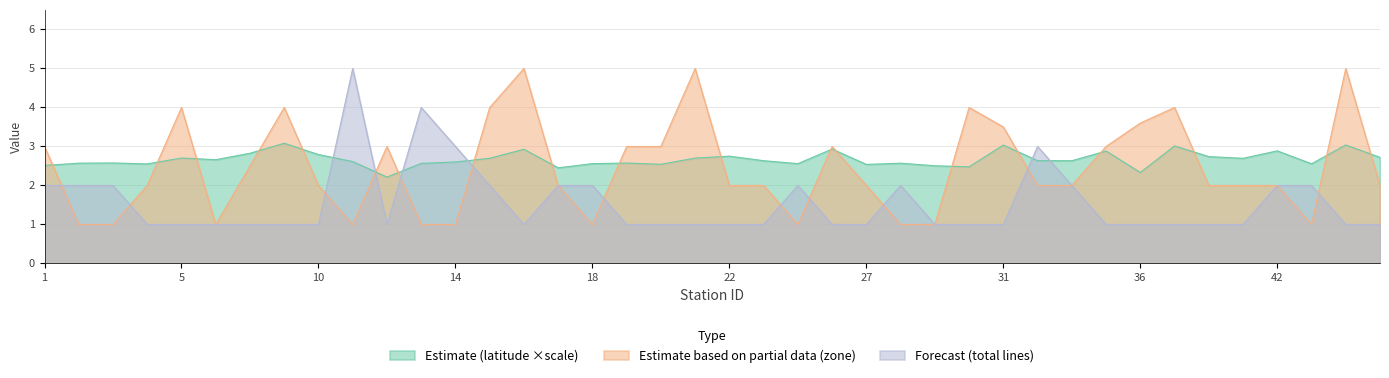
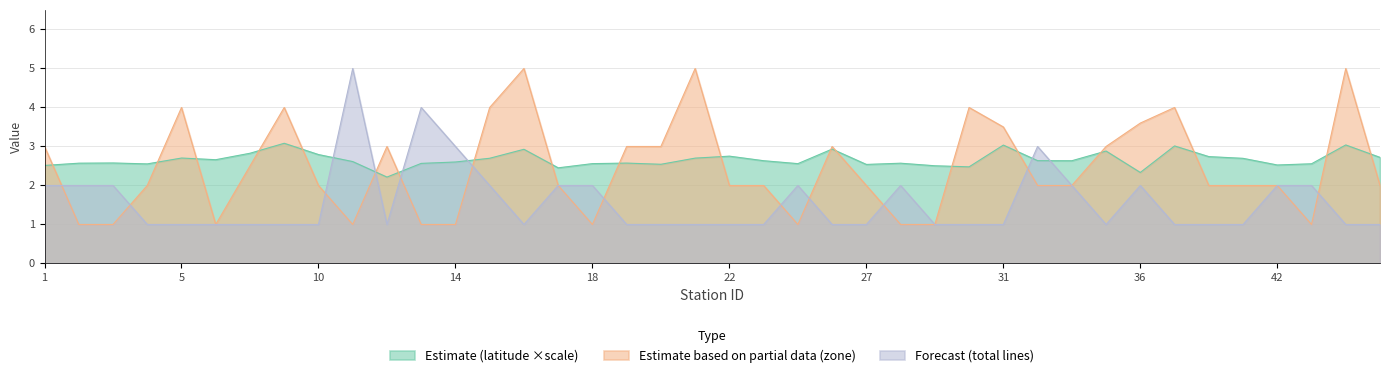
Forecast (total lines), 36: 1 -> 2
Estimate (latitude ×scale), 42: 2.9 -> 2.5
